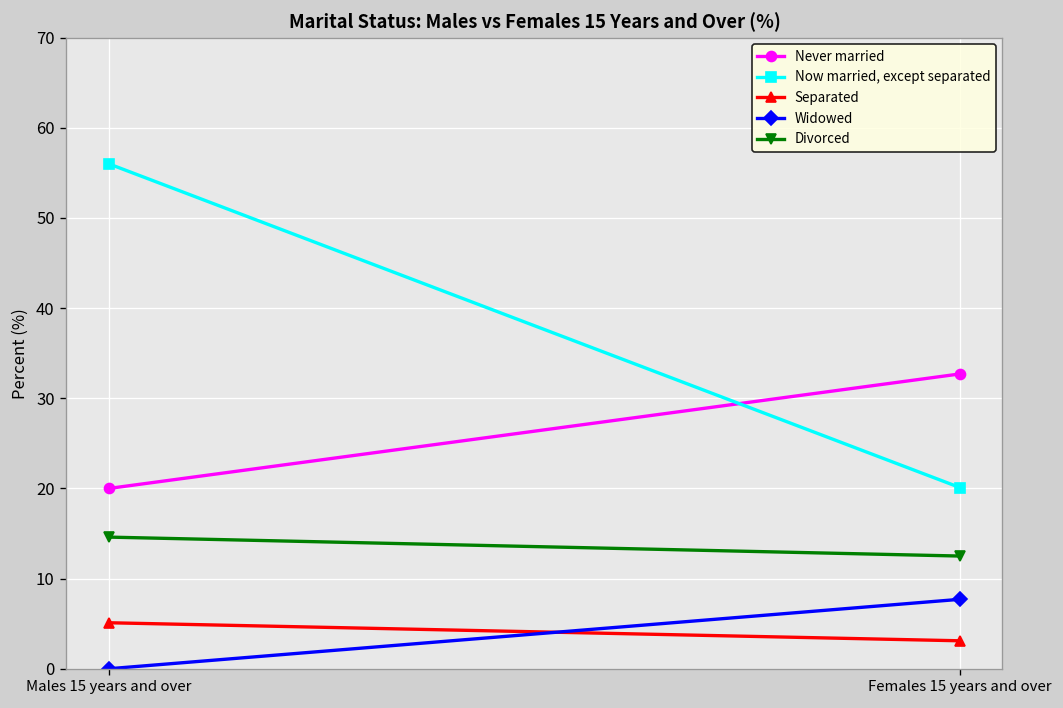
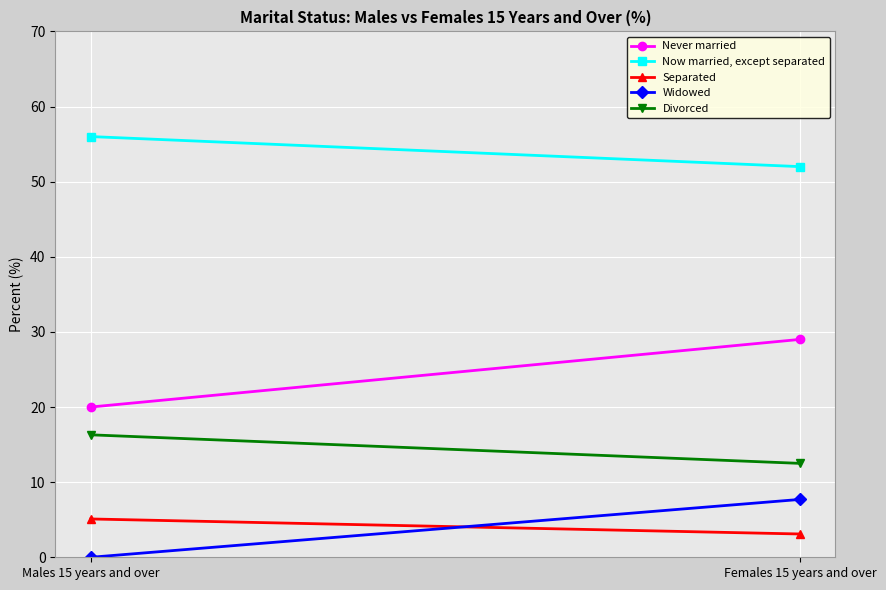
Divorced, Males 15 years and over: 15 -> 16
Never married, Females 15 years and over: 33 -> 29
Now married, except separated, Females 15 years and over: 20 -> 52
